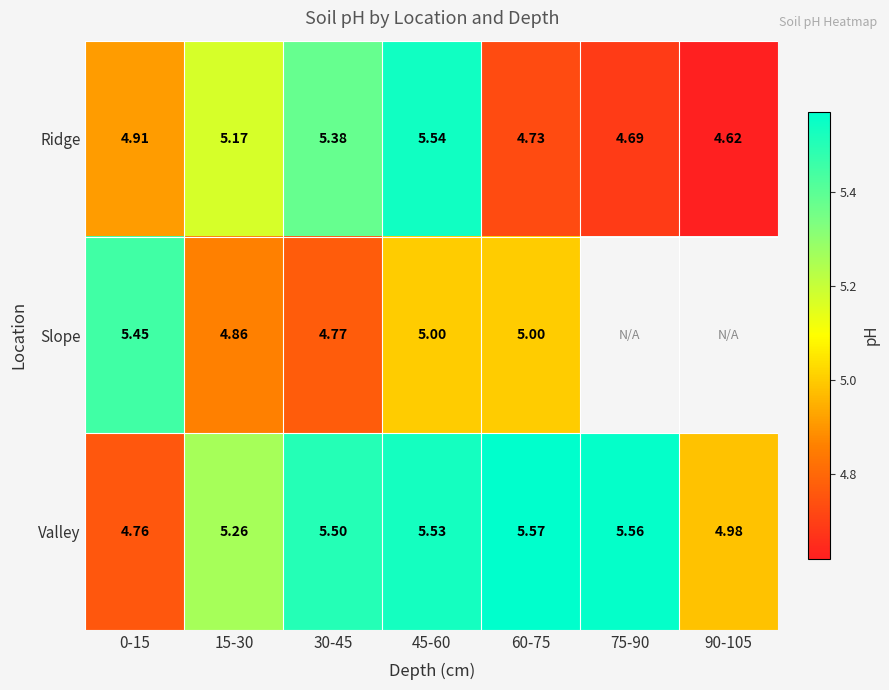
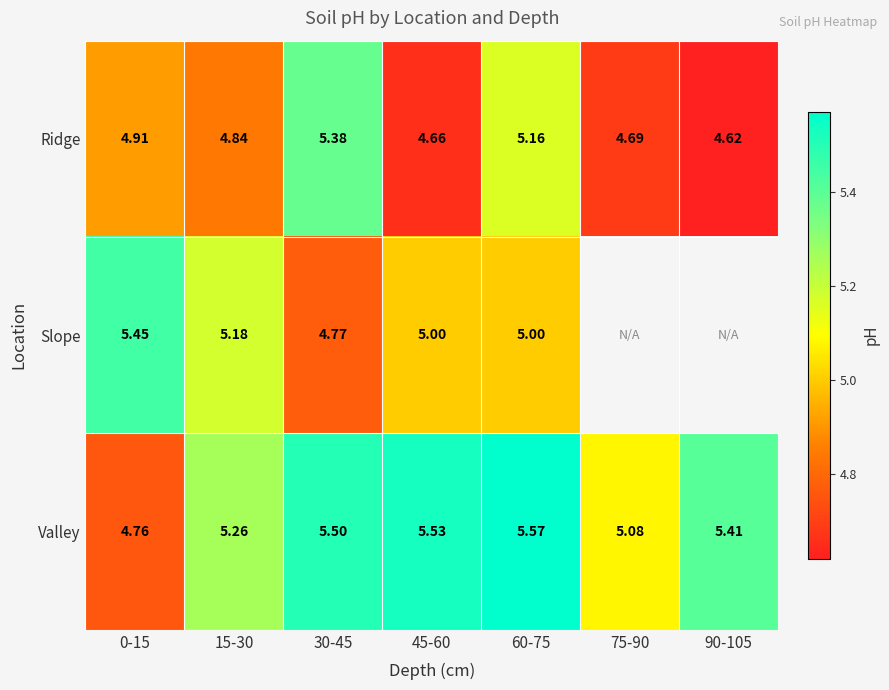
Ridge, 15-30: 5.17 -> 4.84
Ridge, 45-60: 5.54 -> 4.66
Ridge, 60-75: 4.73 -> 5.16
Slope, 15-30: 4.86 -> 5.18
Valley, 75-90: 5.56 -> 5.08
Valley, 90-105: 4.98 -> 5.41
